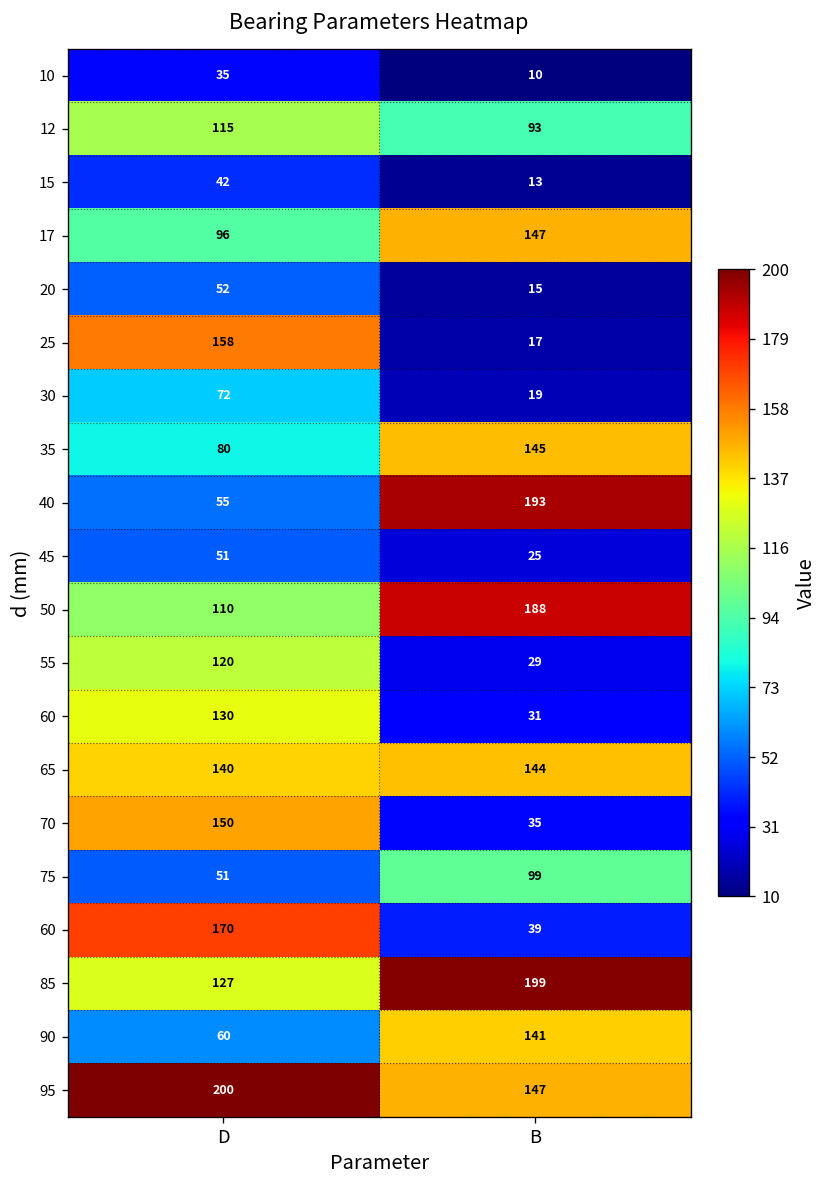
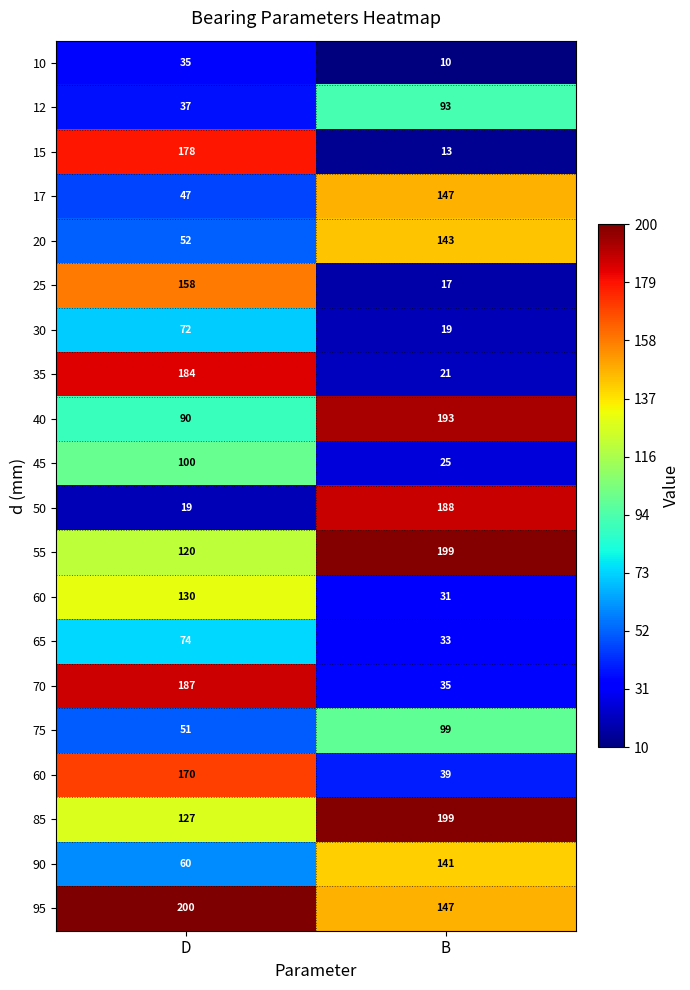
12, D: 115 -> 37
15, D: 42 -> 178
17, D: 96 -> 47
20, B: 15 -> 143
35, D: 80 -> 184
35, B: 145 -> 21
40, D: 55 -> 90
45, D: 51 -> 100
50, D: 110 -> 19
55, B: 29 -> 199
65, D: 140 -> 74
65, B: 144 -> 33
70, D: 150 -> 187
